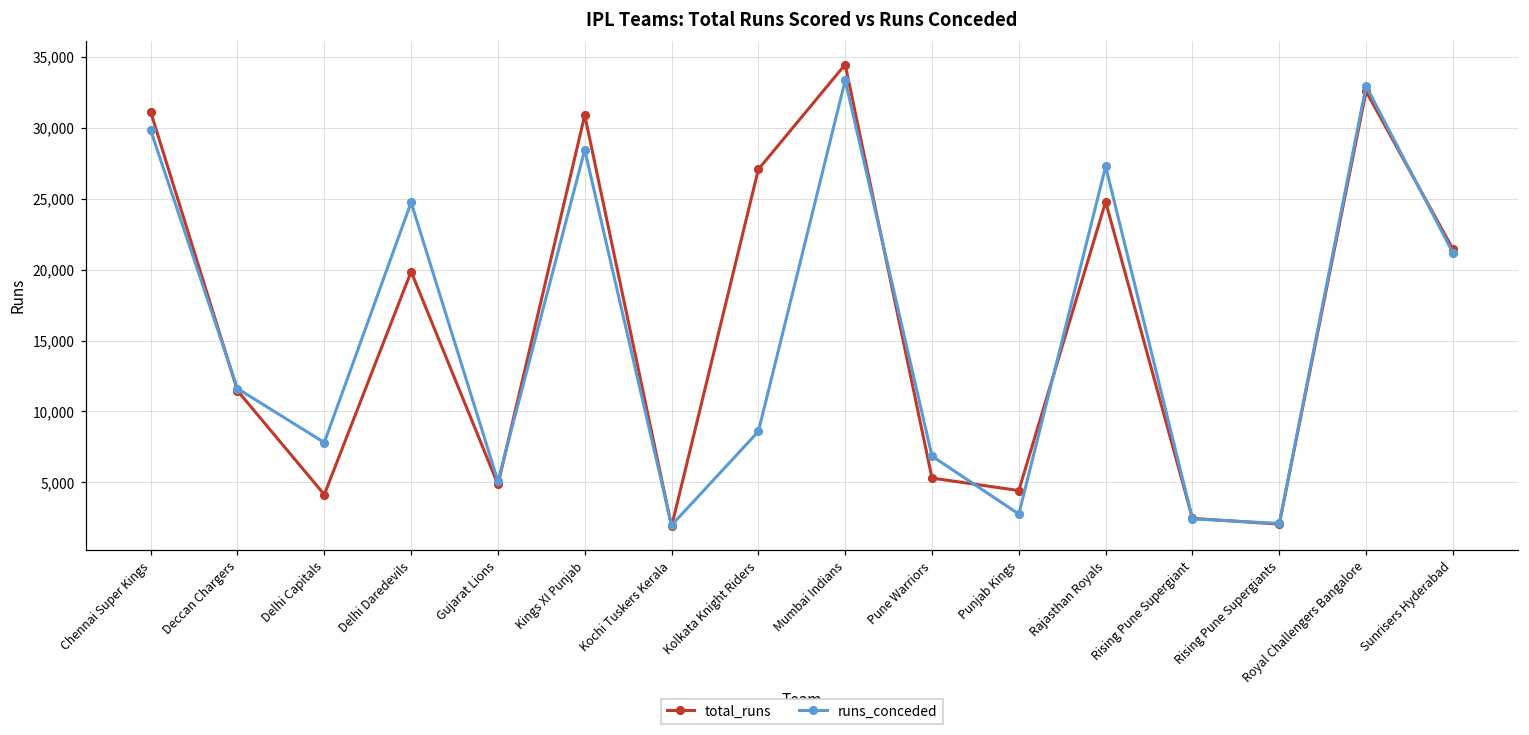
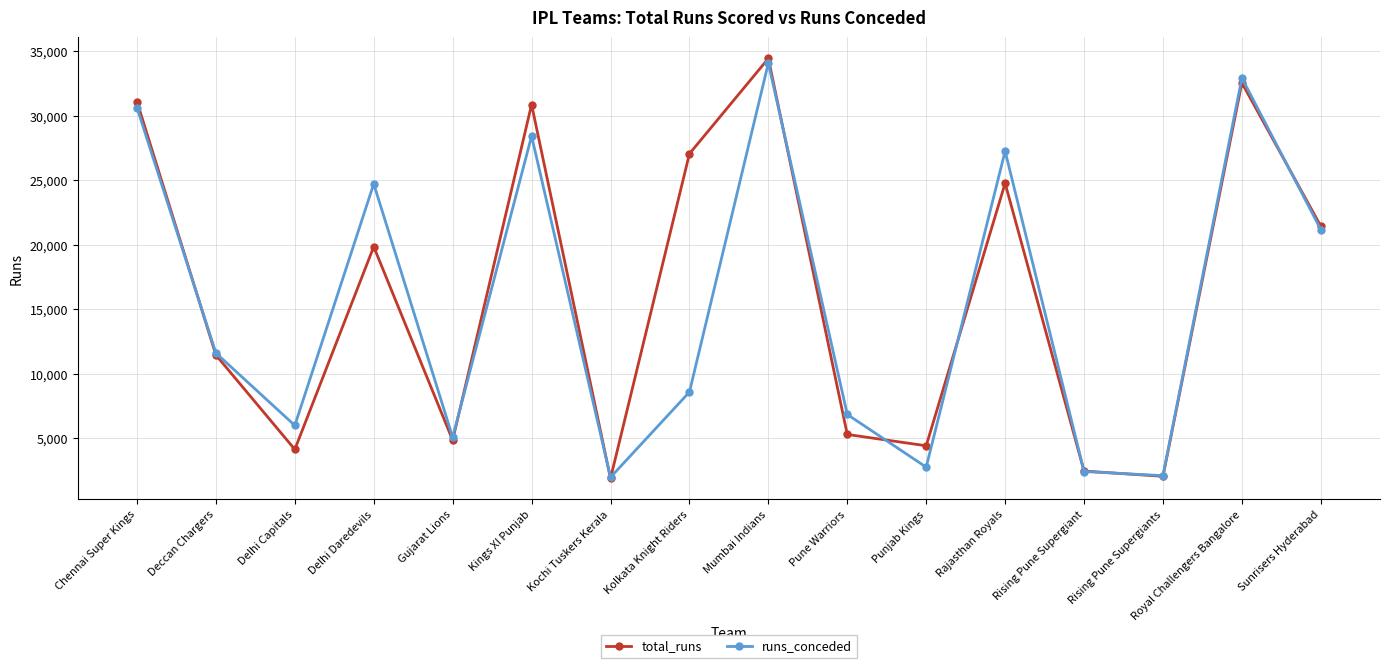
runs_conceded, Chennai Super Kings: 29,800 -> 30,600
runs_conceded, Delhi Capitals: 7,800 -> 6,000
runs_conceded, Mumbai Indians: 33,300 -> 34,100
